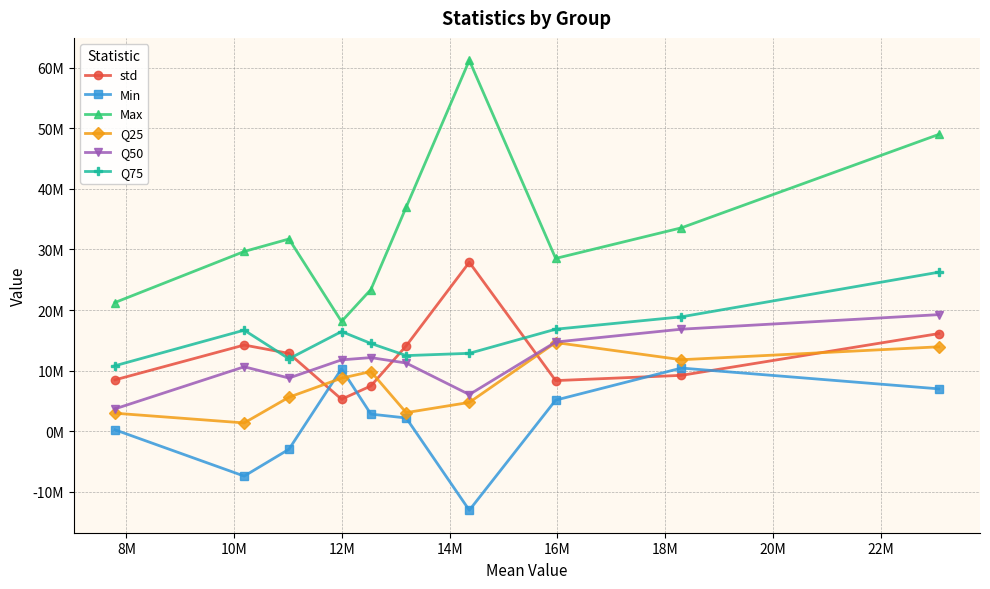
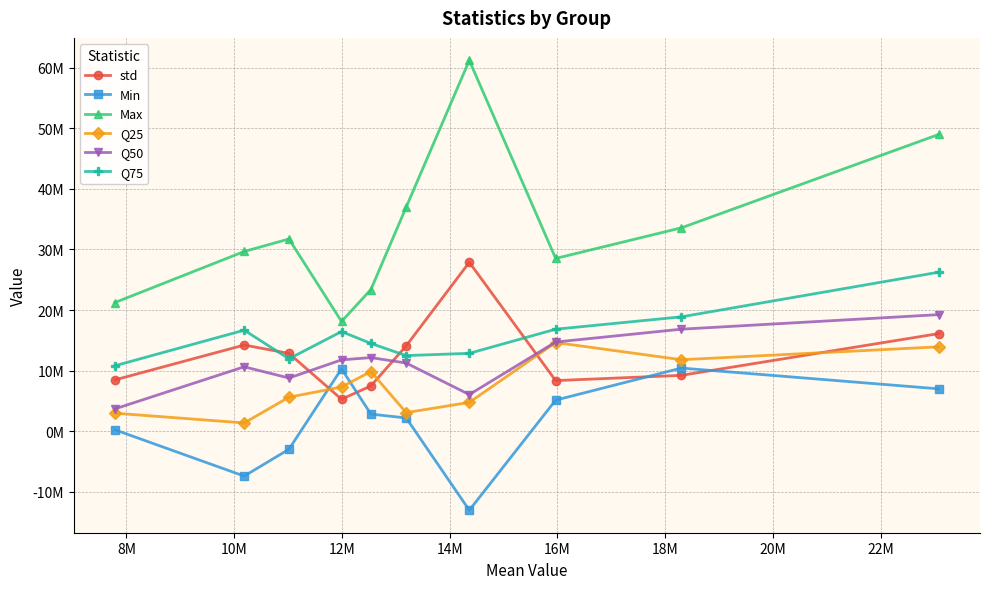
Q25, 12M: 9000000 -> 7000000
